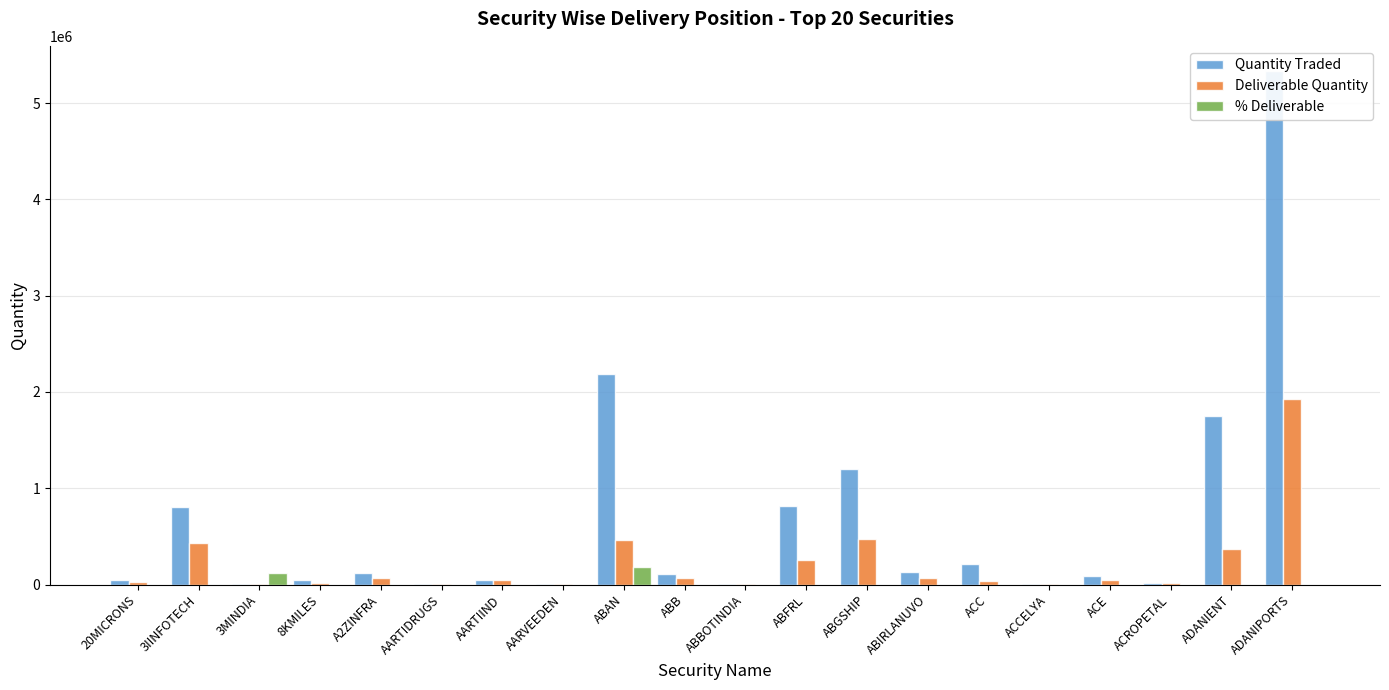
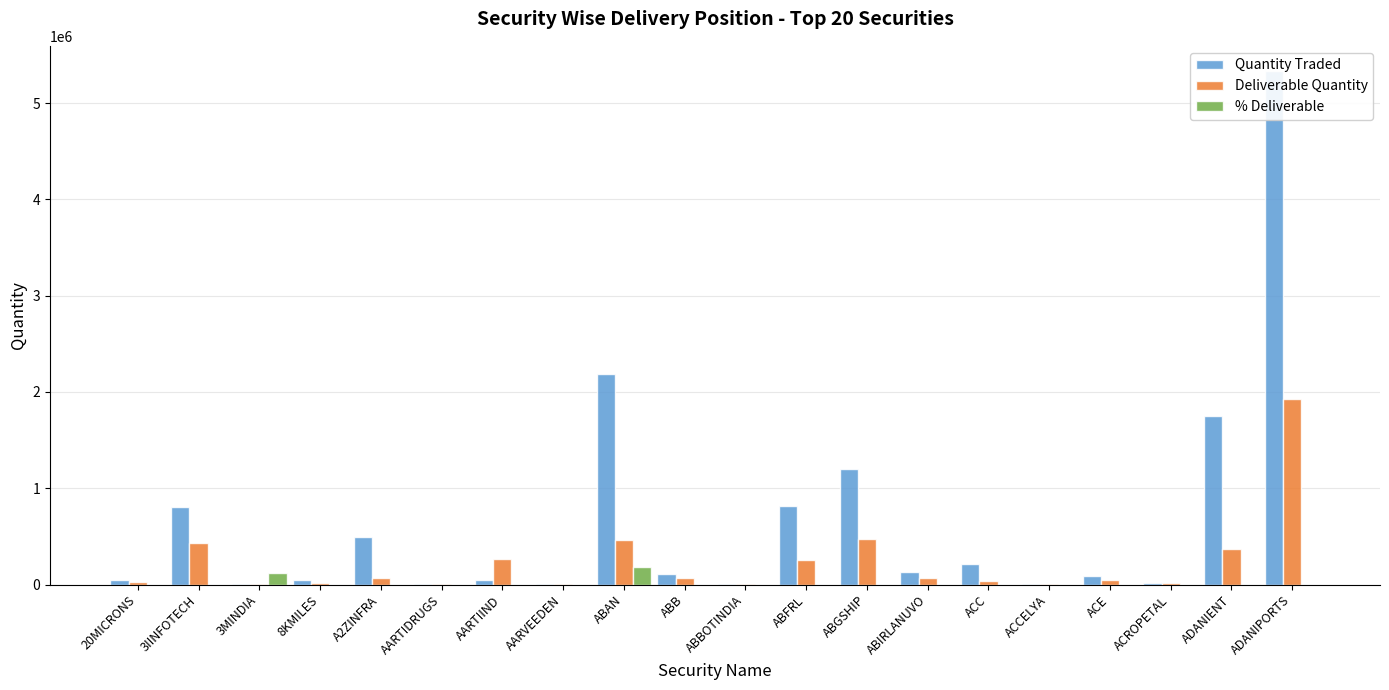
Quantity Traded, A2ZINFRA: 100000 -> 500000
Deliverable Quantity, AARTIIND: 0 -> 300000
